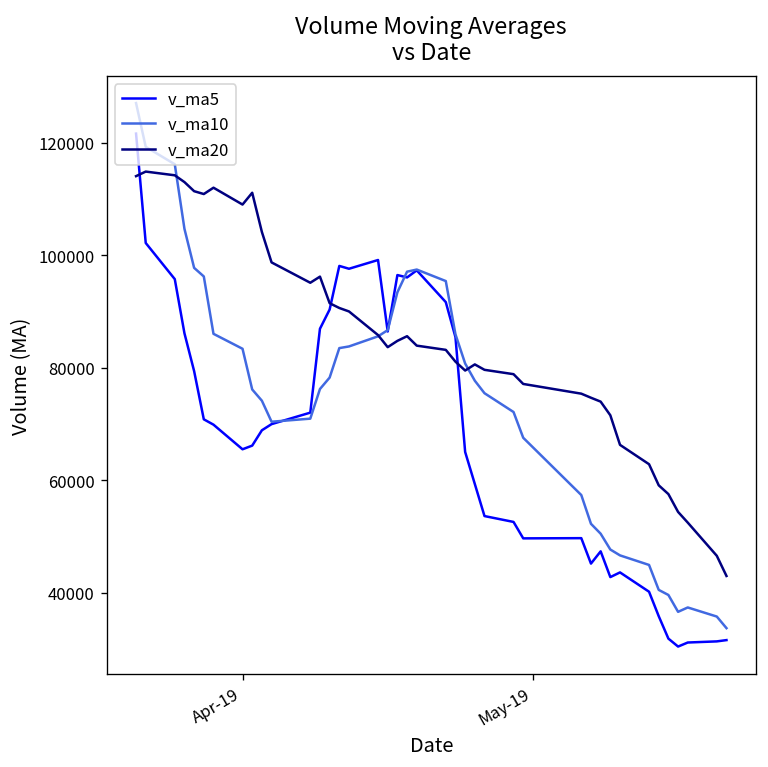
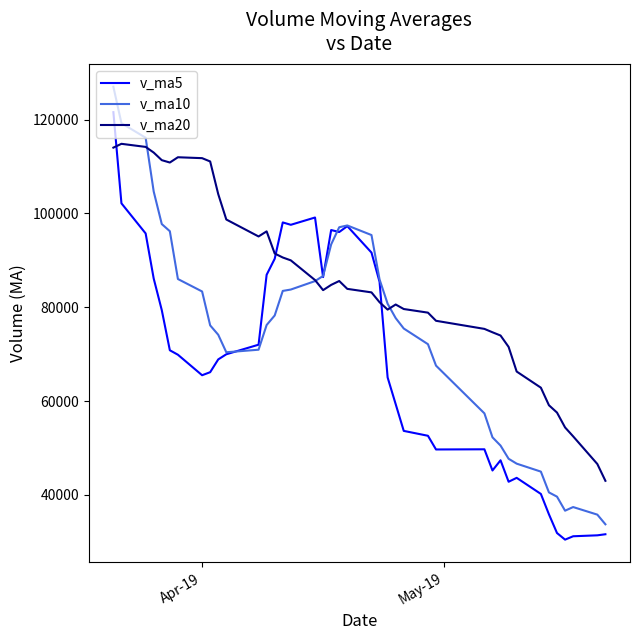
v_ma20, Apr-19: 109000 -> 112000
